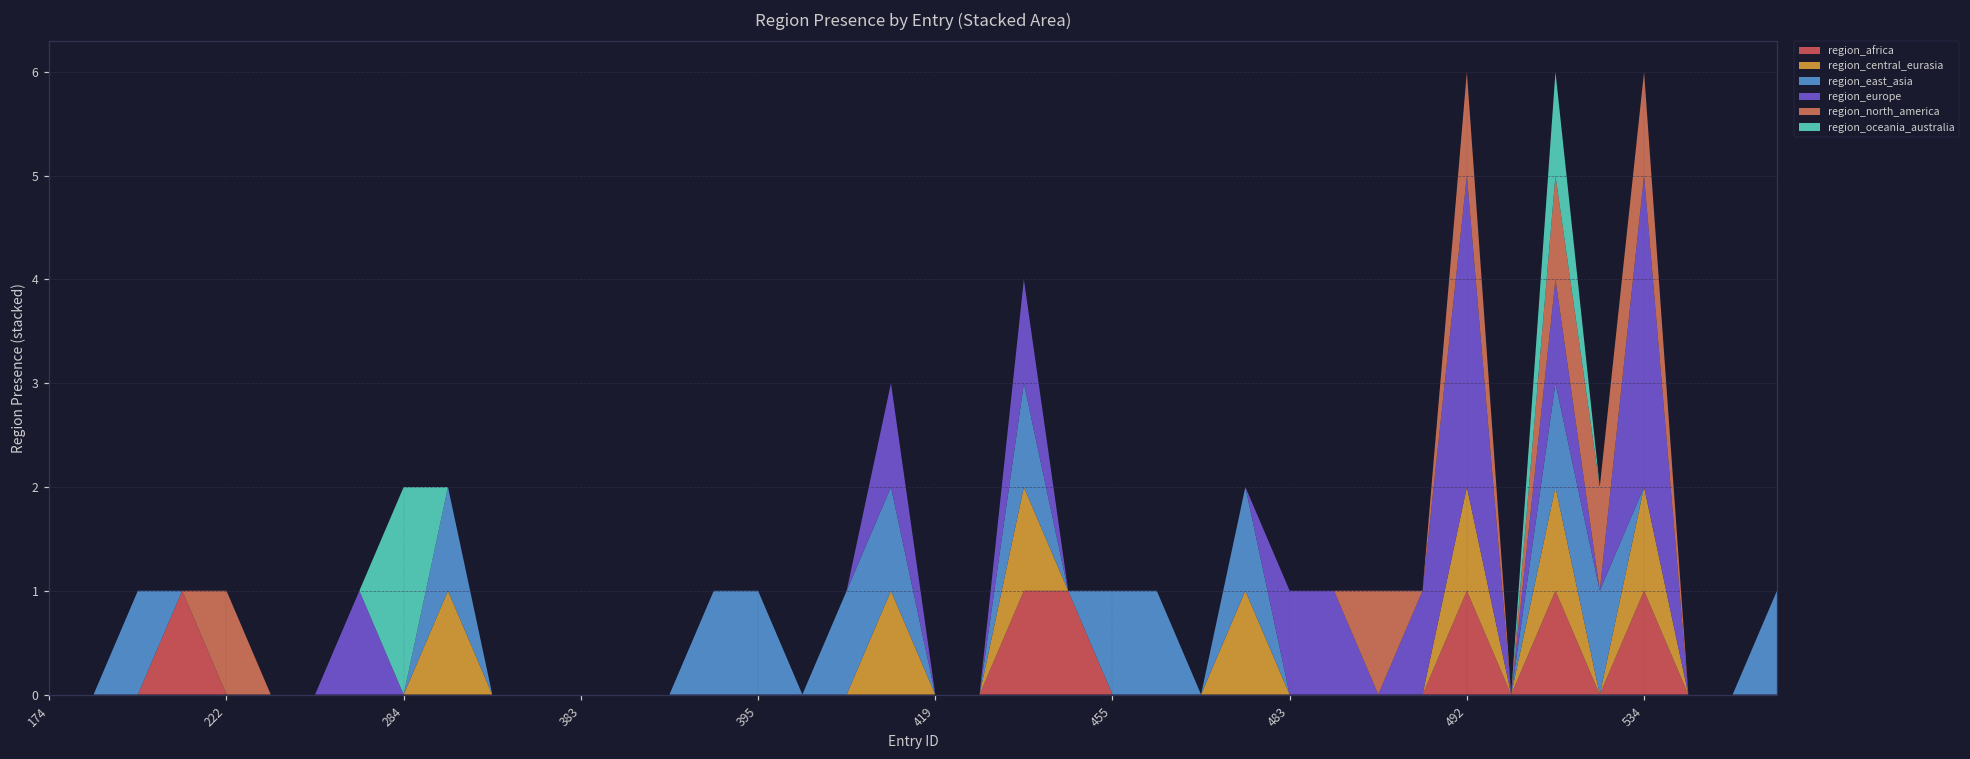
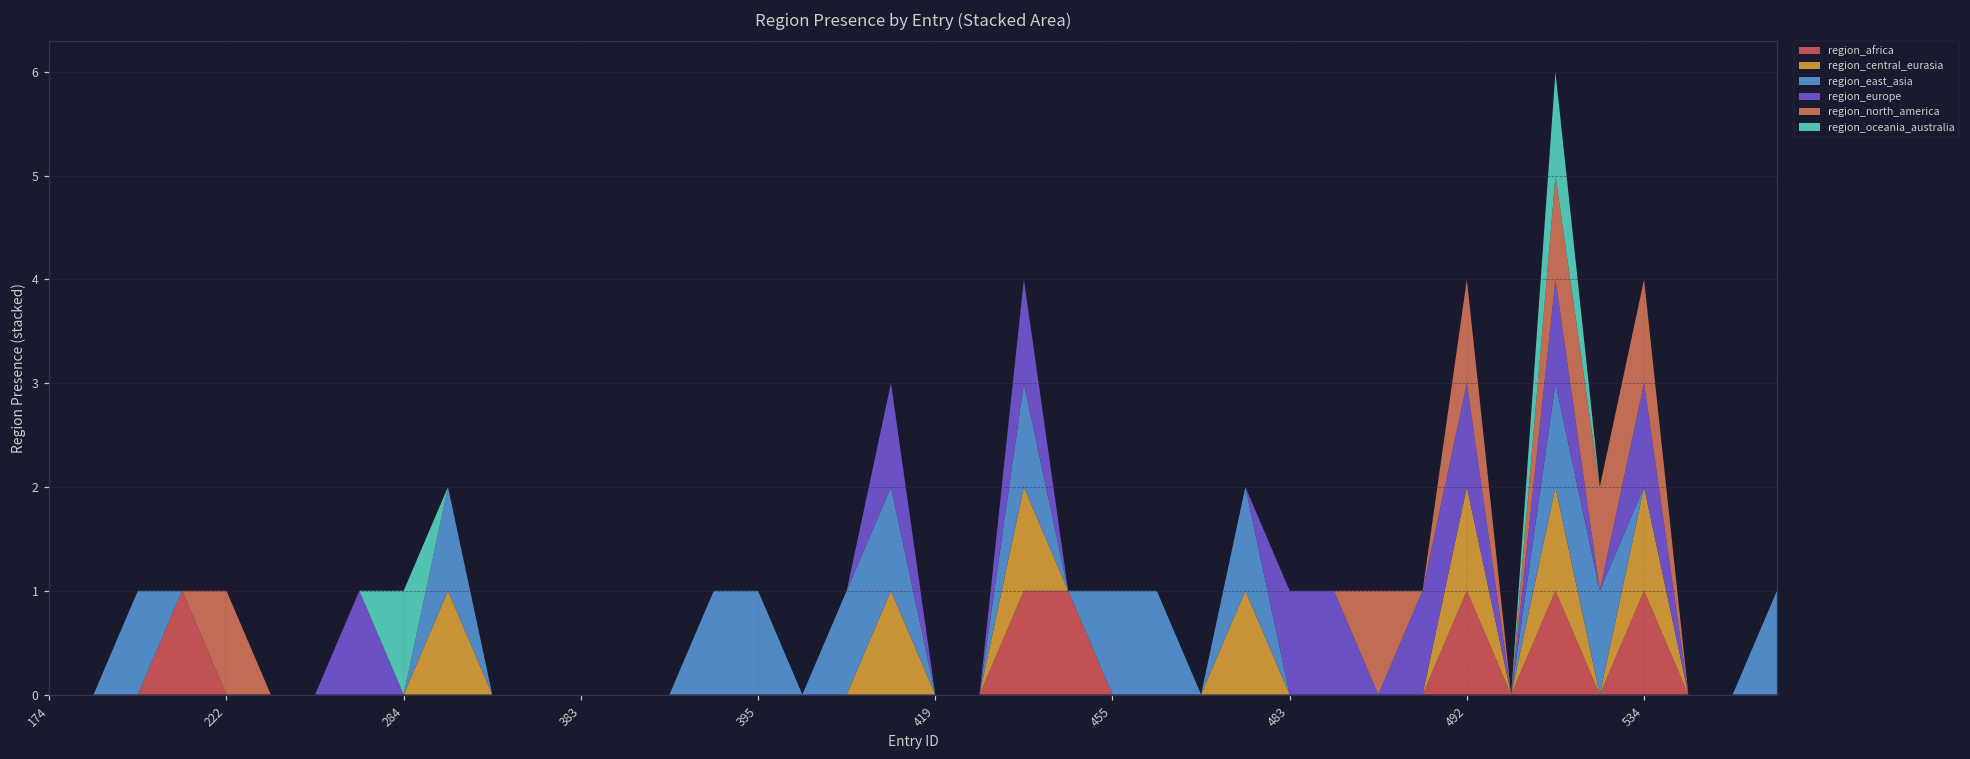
region_oceania_australia, 284: 2 -> 1
region_europe, 492: 3 -> 1
region_europe, 534: 3 -> 1
